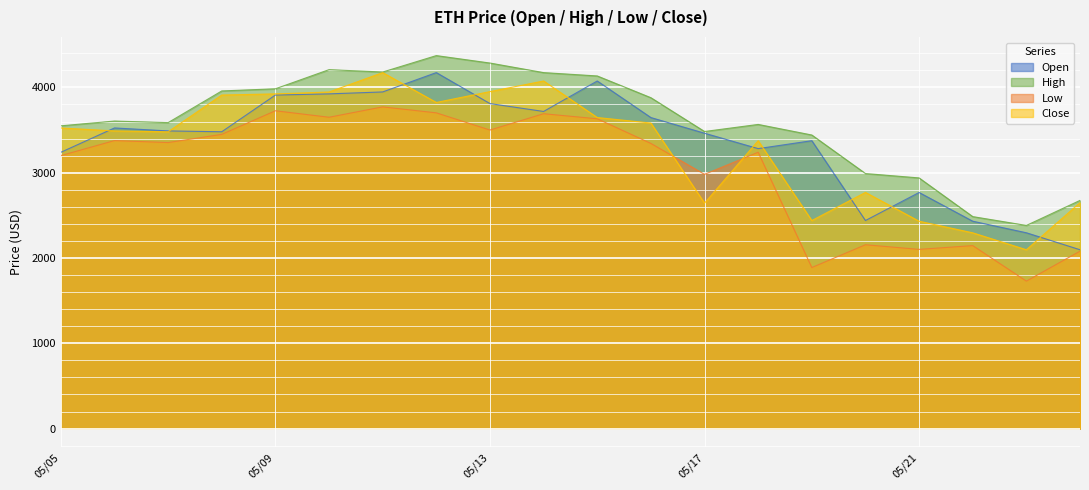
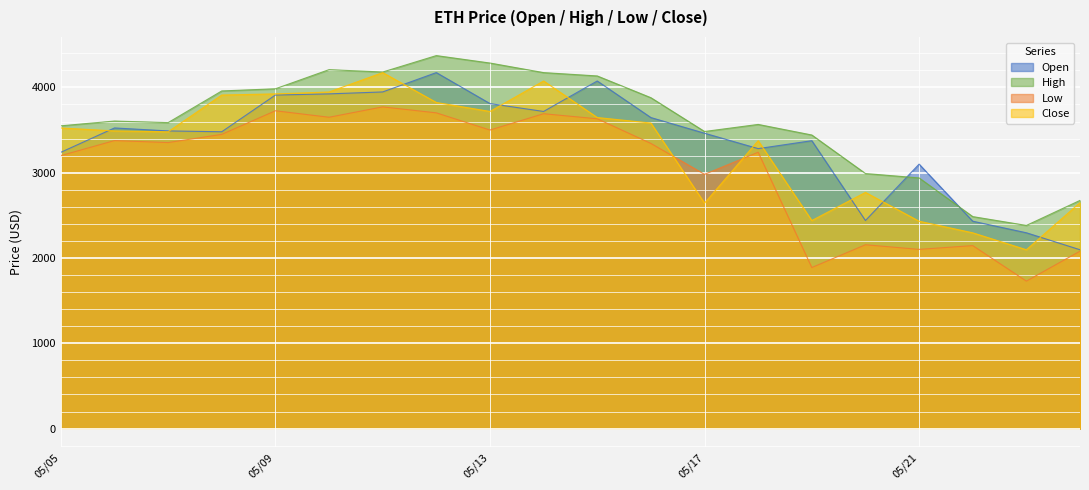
Close, 05/13: 4000 -> 3700
Open, 05/21: 2800 -> 3100
